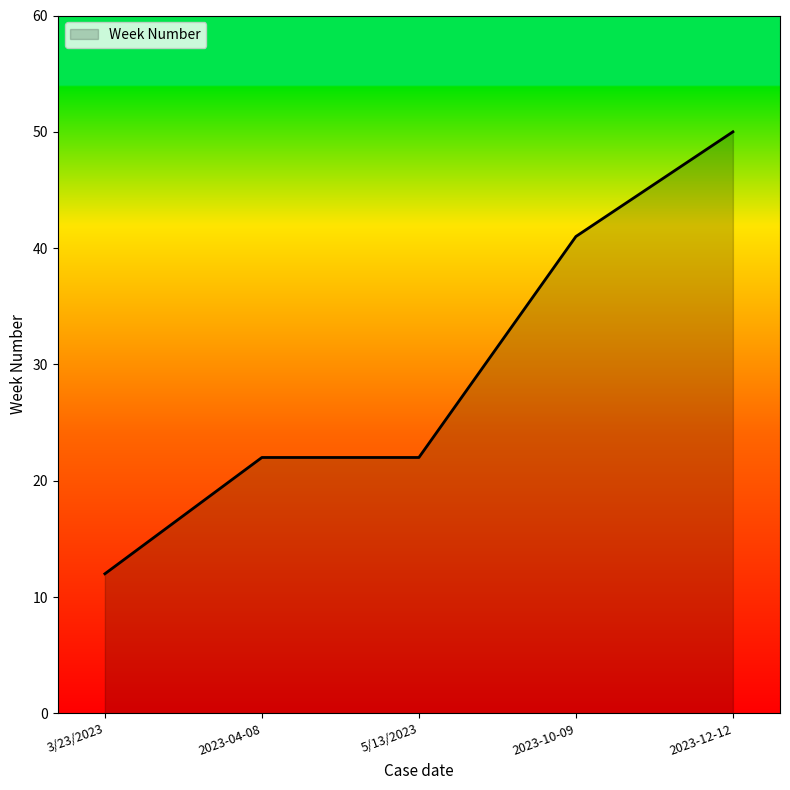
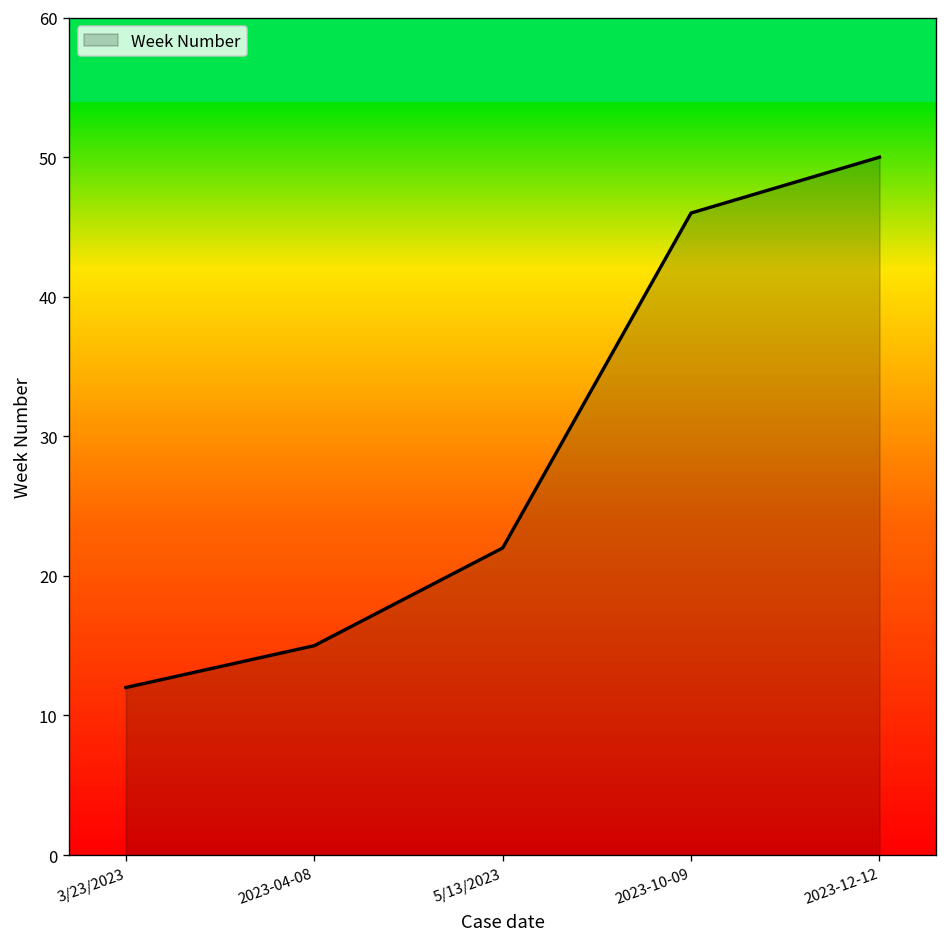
2023-04-08: 22 -> 15
2023-10-09: 41 -> 46
